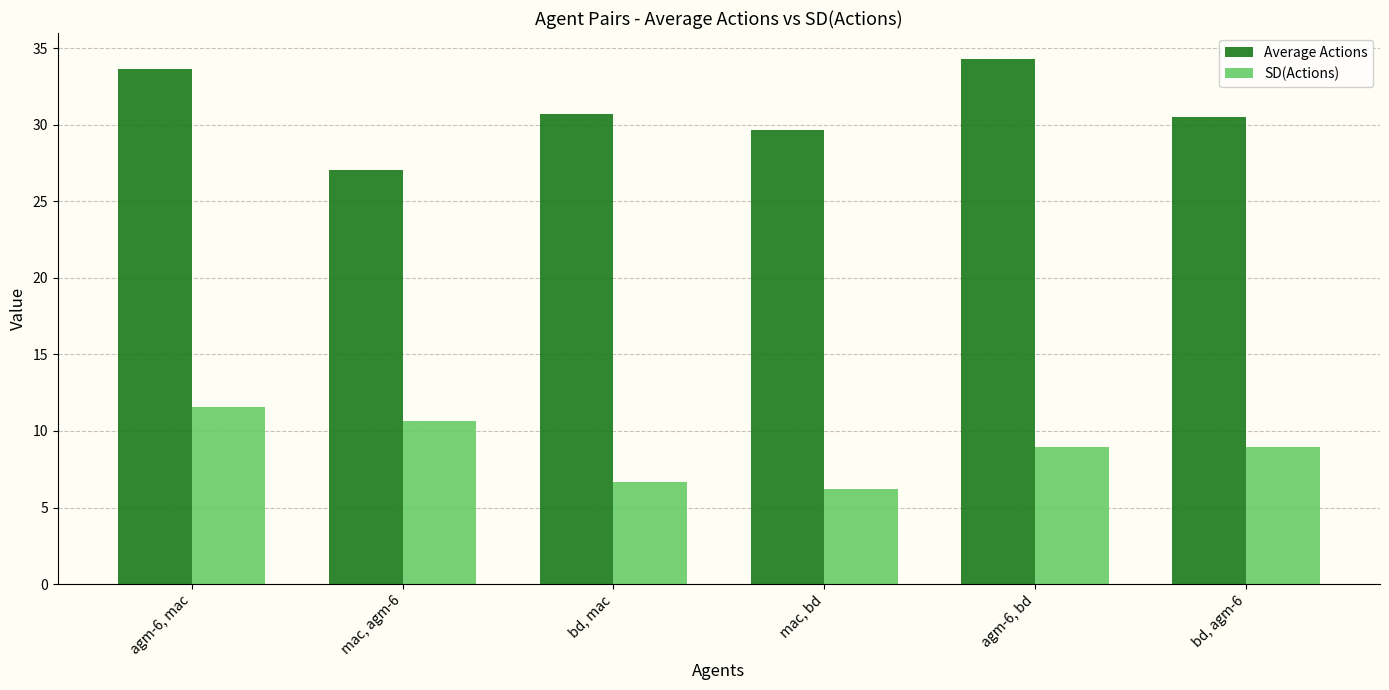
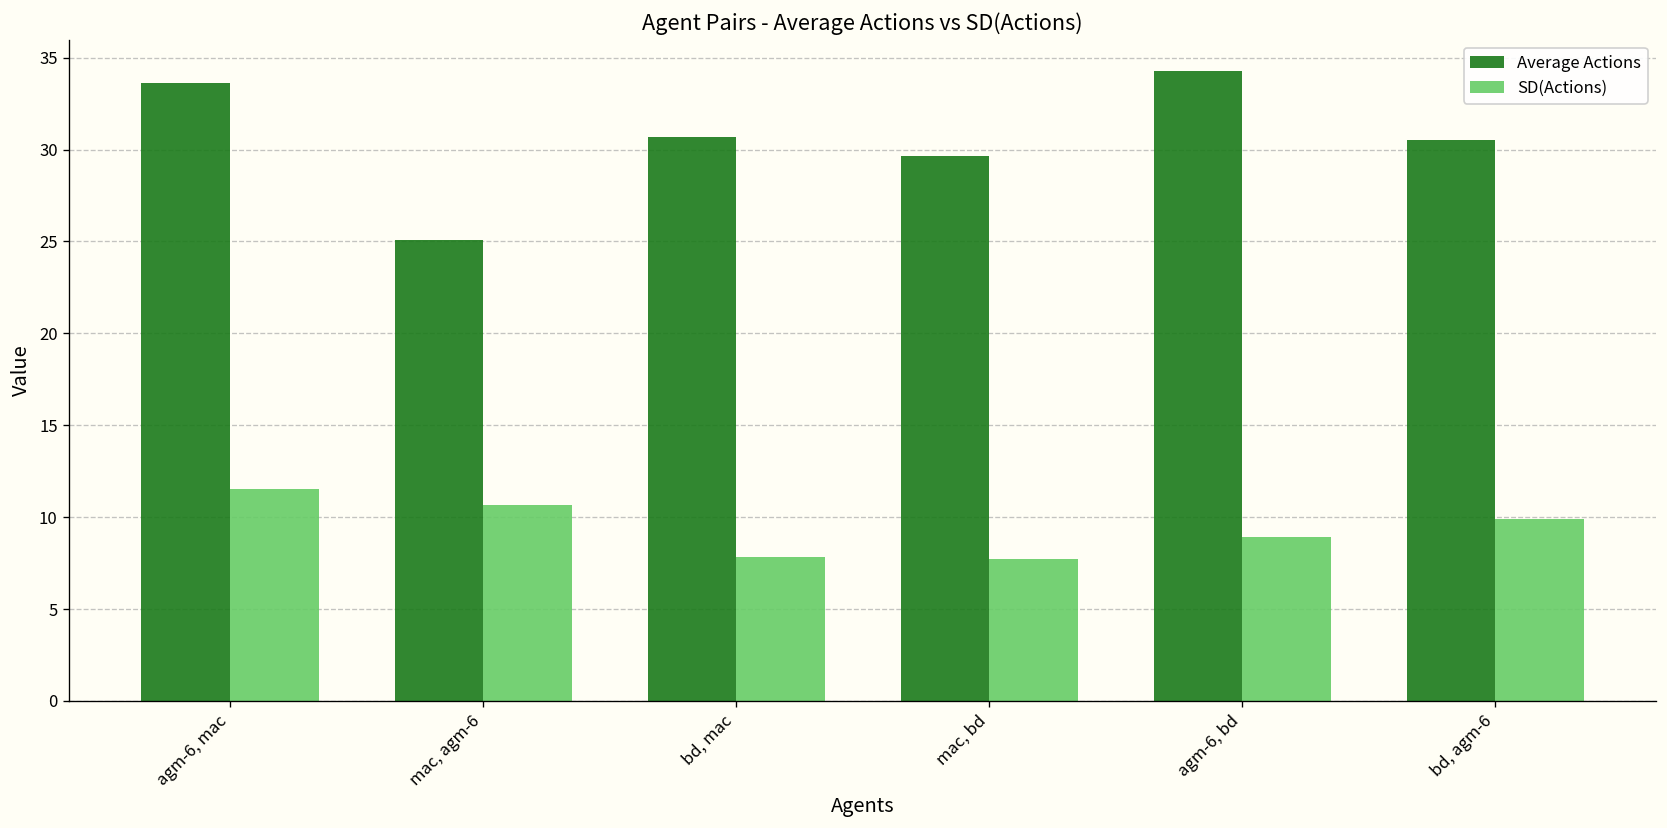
Average Actions, mac, agm-6: 27.0 -> 25.1
SD(Actions), bd, mac: 6.7 -> 7.8
SD(Actions), mac, bd: 6.2 -> 7.7
SD(Actions), bd, agm-6: 9.0 -> 9.9
